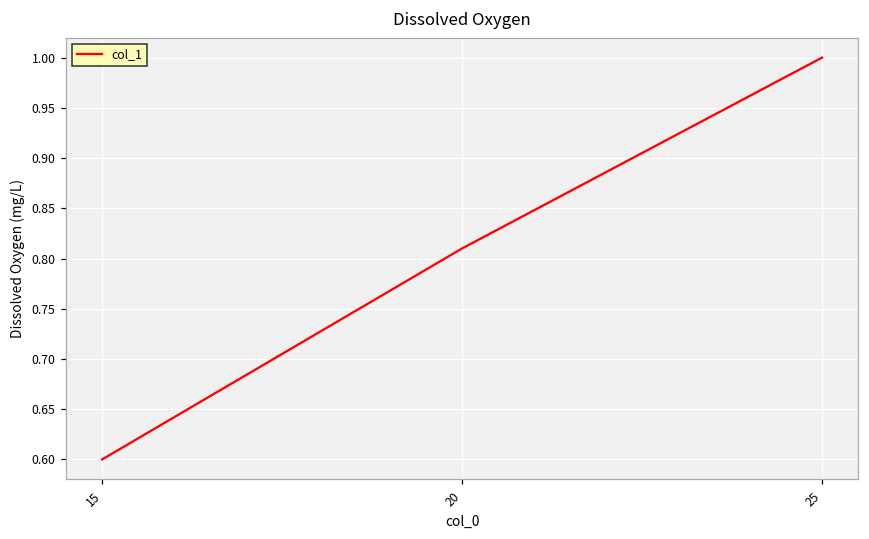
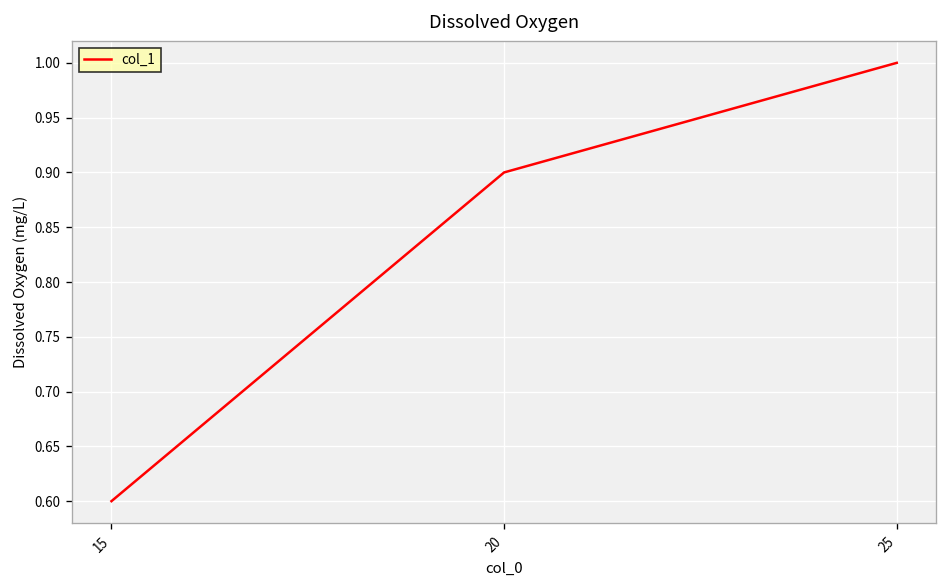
20: 0.81 -> 0.90
